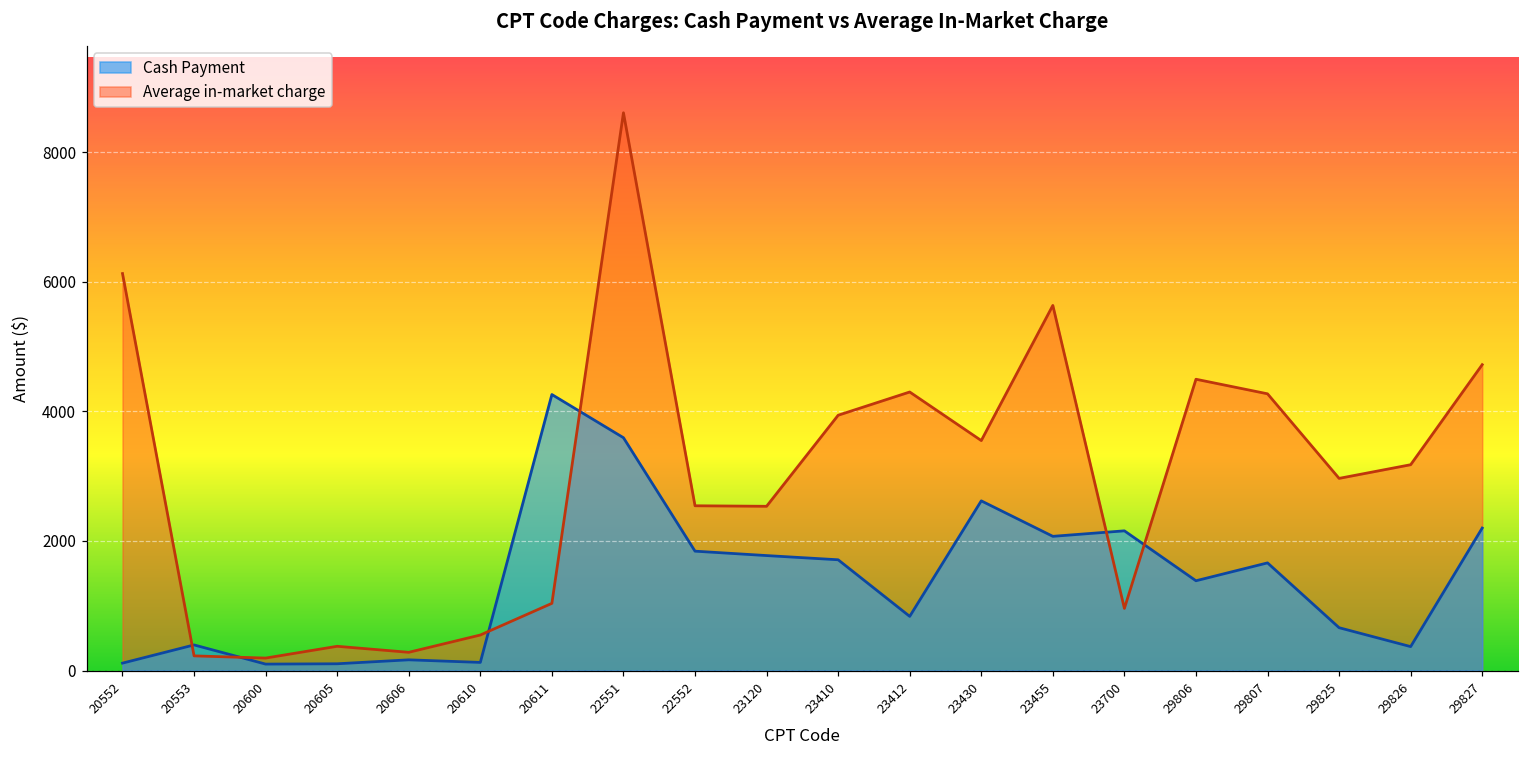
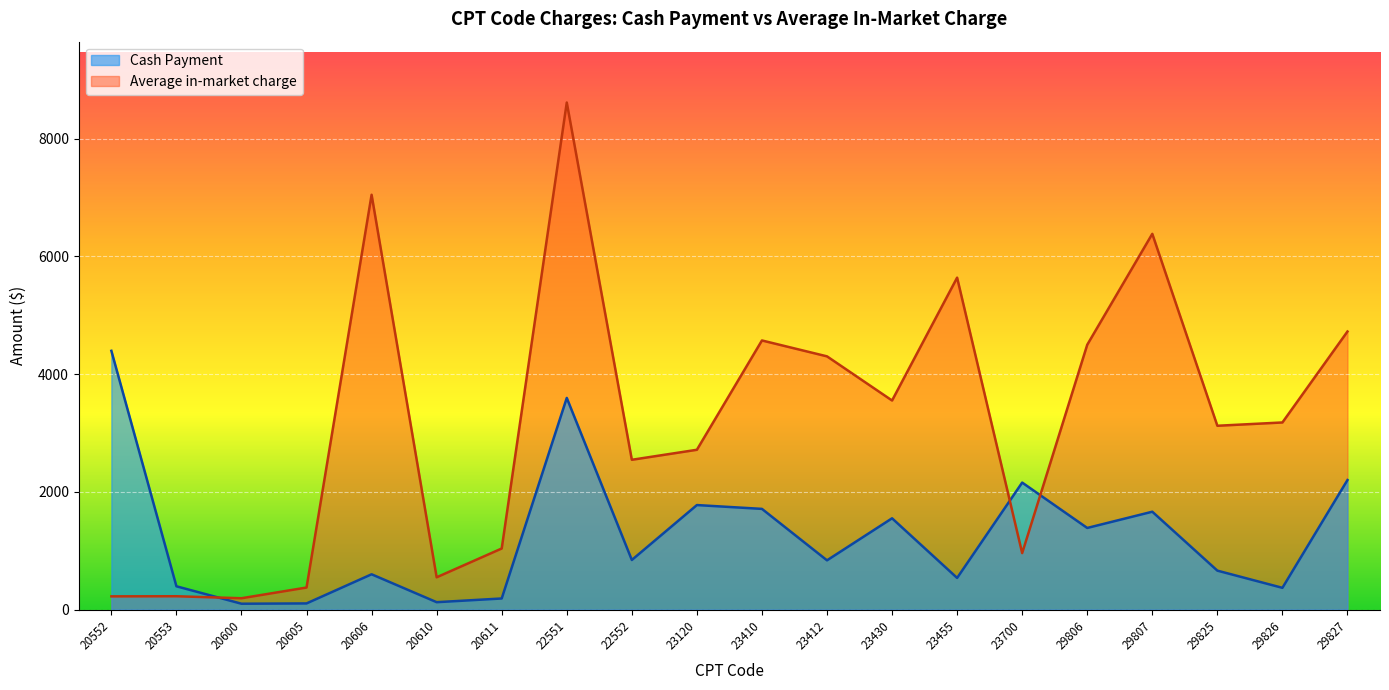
Cash Payment, 20552: 100 -> 4400
Average in-market charge, 20552: 6100 -> 200
Cash Payment, 20606: 200 -> 600
Average in-market charge, 20606: 300 -> 7000
Cash Payment, 20611: 4300 -> 200
Cash Payment, 22552: 1800 -> 800
Average in-market charge, 23120: 2500 -> 2700
Average in-market charge, 23410: 3900 -> 4600
Cash Payment, 23430: 2600 -> 1600
Cash Payment, 23455: 2100 -> 500
Average in-market charge, 29807: 4300 -> 6400
Average in-market charge, 29825: 3000 -> 3100
